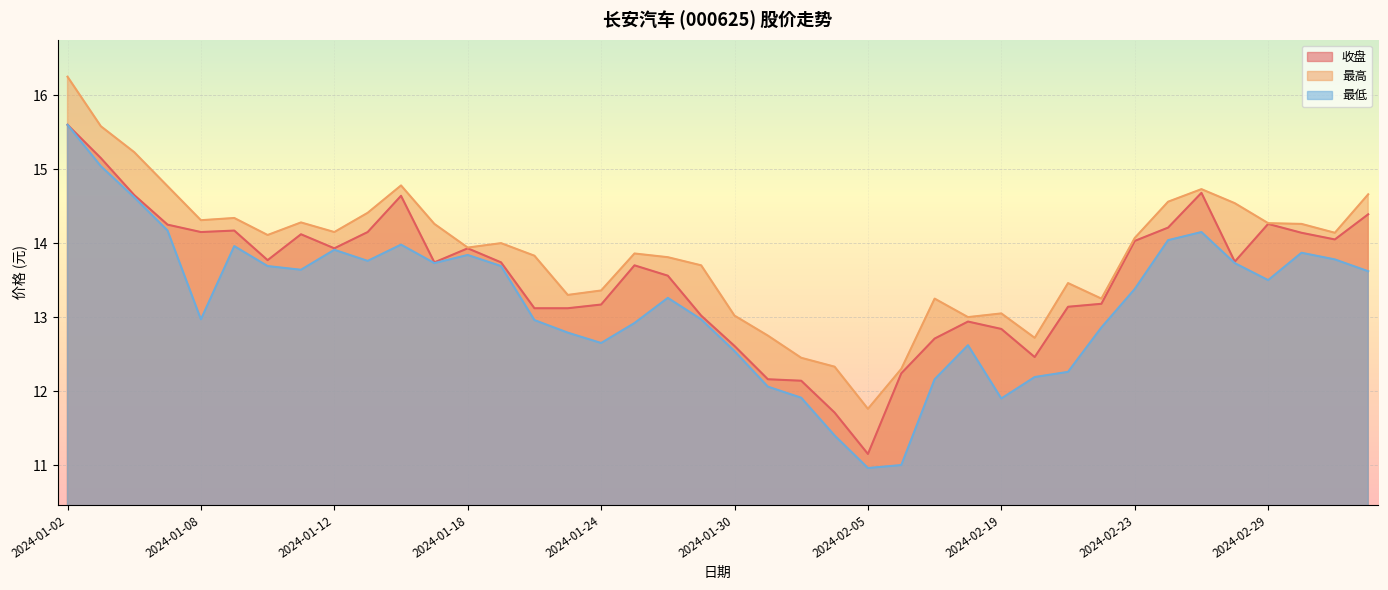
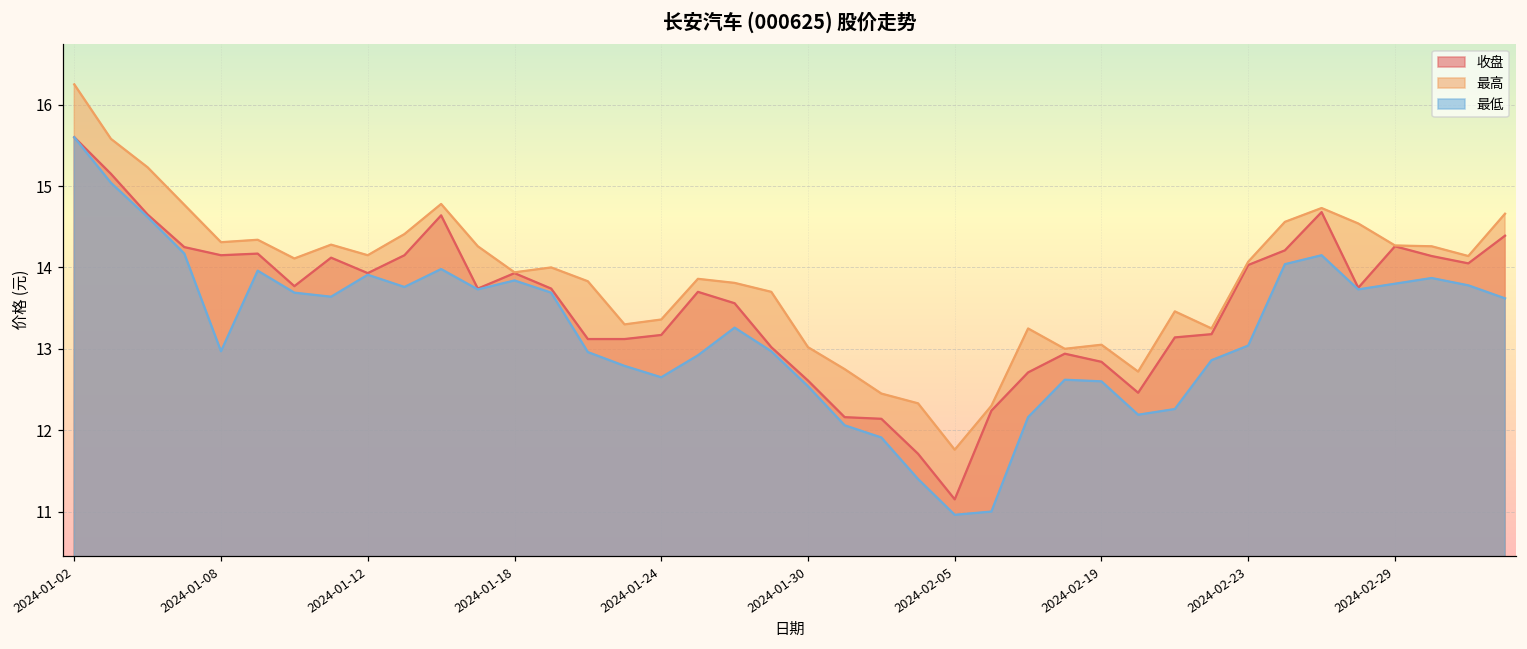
最低, 2024-02-19: 11.9 -> 12.6
最低, 2024-02-23: 13.4 -> 13.0
最低, 2024-02-29: 13.5 -> 13.8
